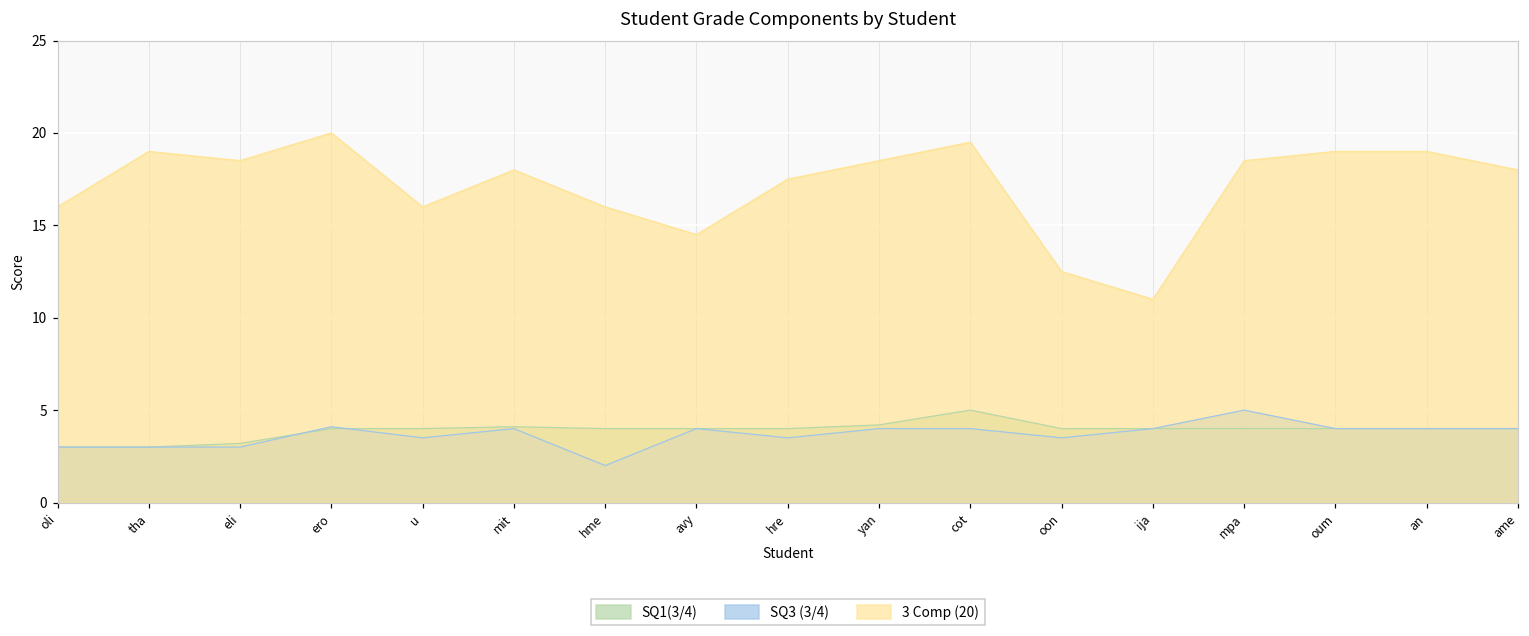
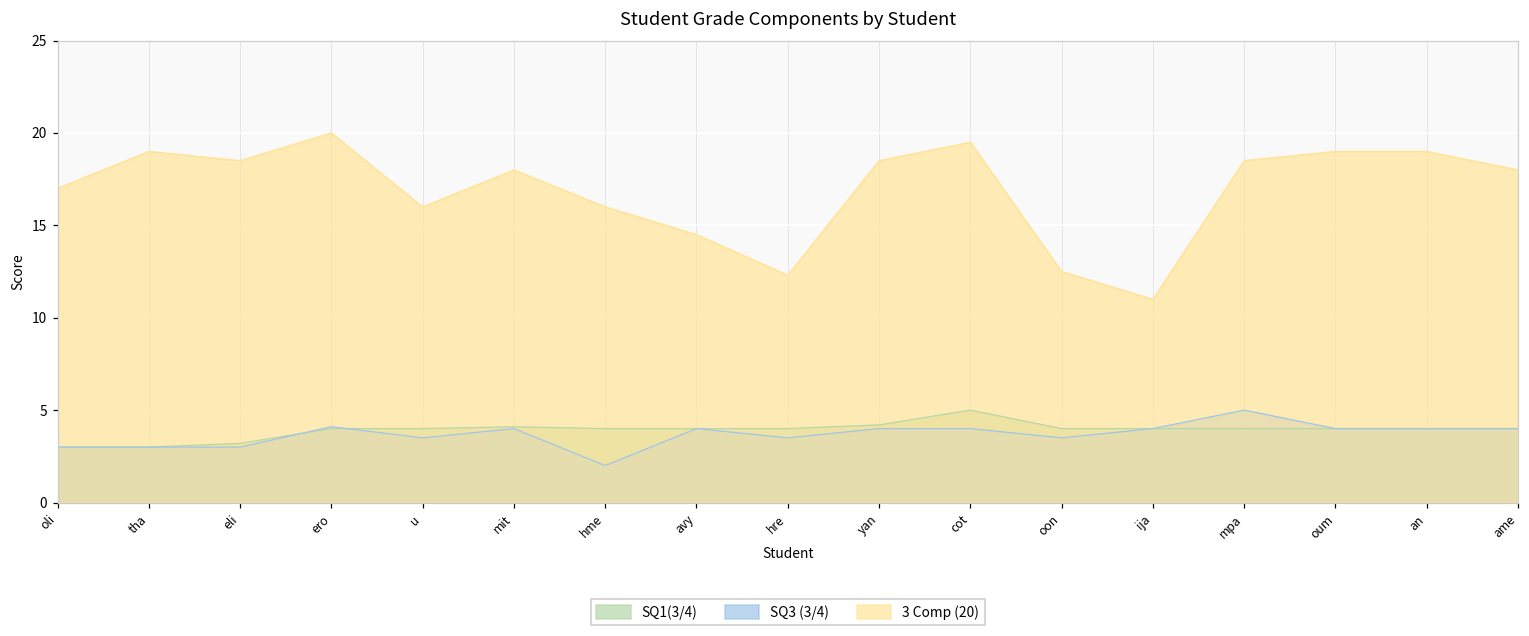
3 Comp (20), oli: 16 -> 17
3 Comp (20), hre: 17.5 -> 12.3
